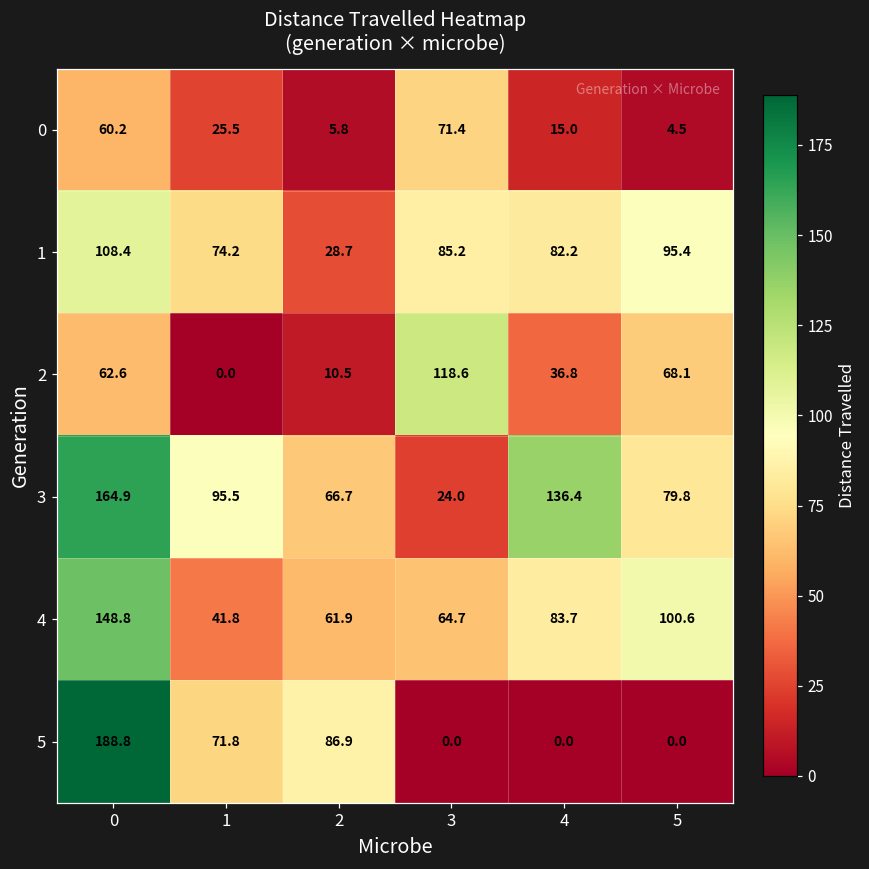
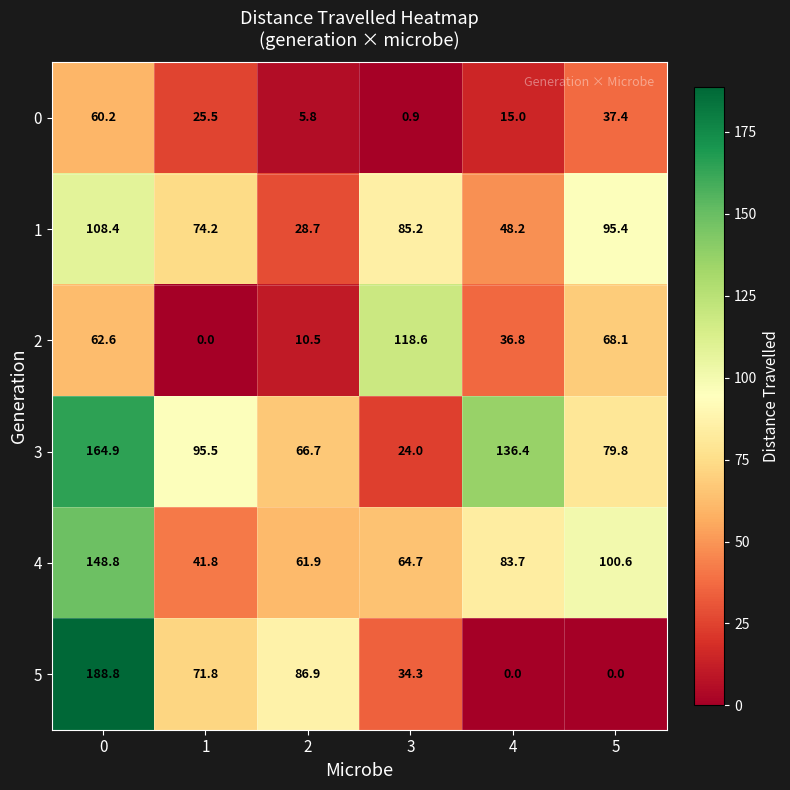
0, 3: 71.4 -> 0.9
0, 5: 4.5 -> 37.4
1, 4: 82.2 -> 48.2
5, 3: 0.0 -> 34.3
